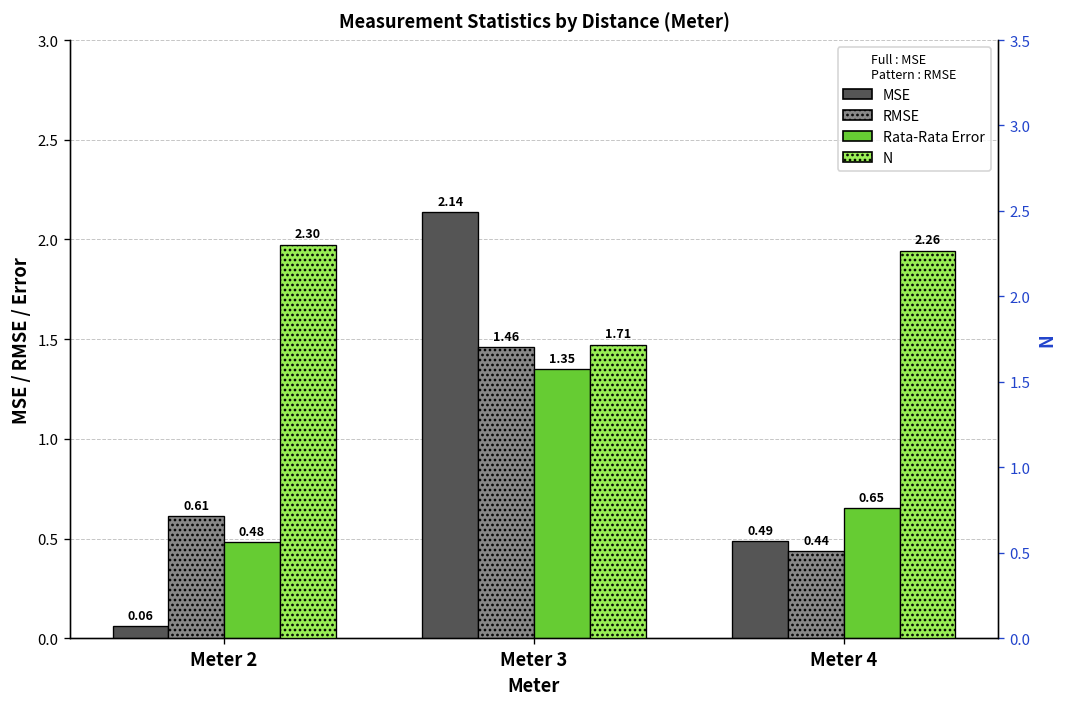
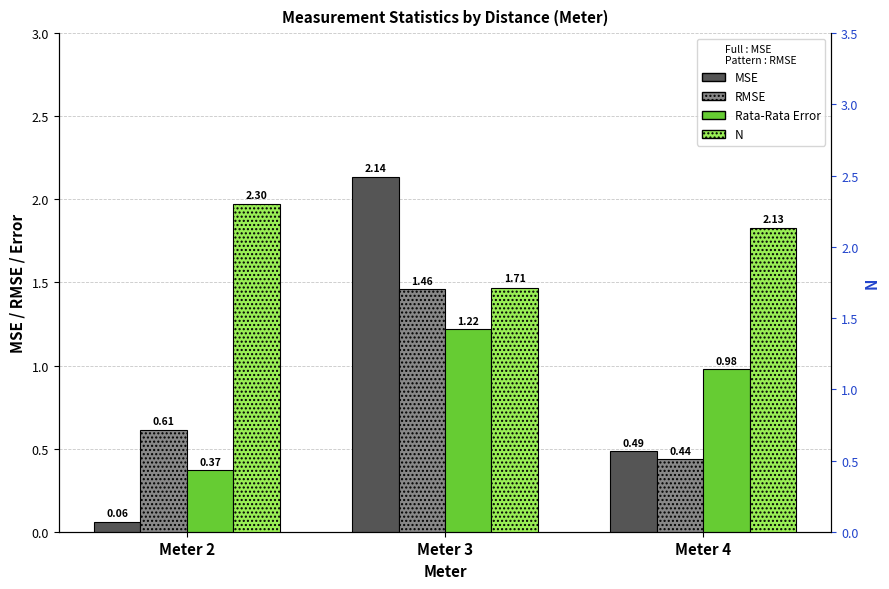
Rata-Rata Error, Meter 2: 0.48 -> 0.37
Rata-Rata Error, Meter 3: 1.35 -> 1.22
Rata-Rata Error, Meter 4: 0.65 -> 0.98
N, Meter 4: 2.26 -> 2.13
